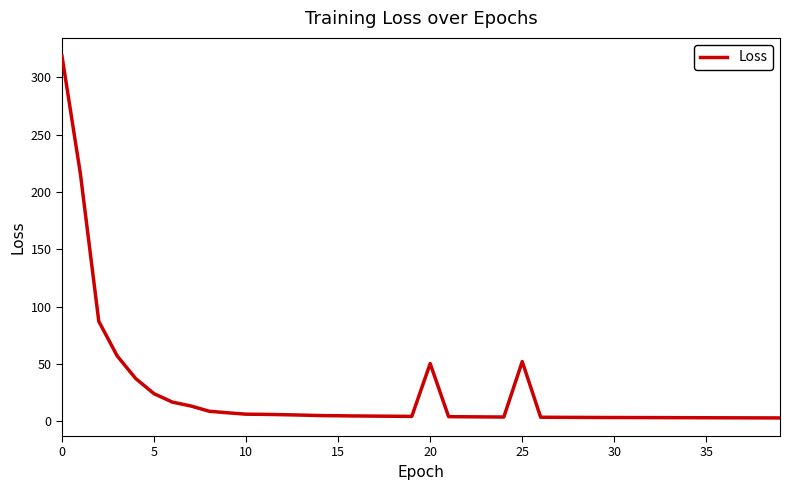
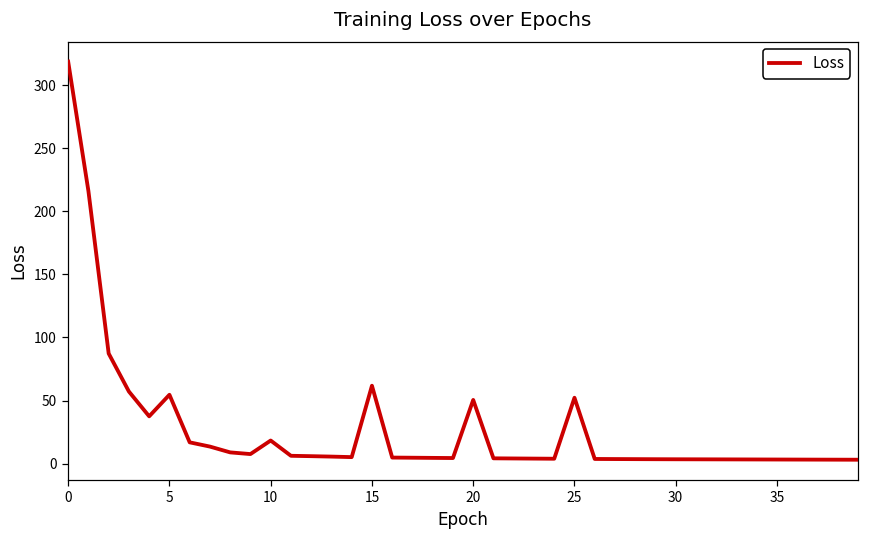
5: 24 -> 55
10: 6 -> 18
15: 5 -> 62
